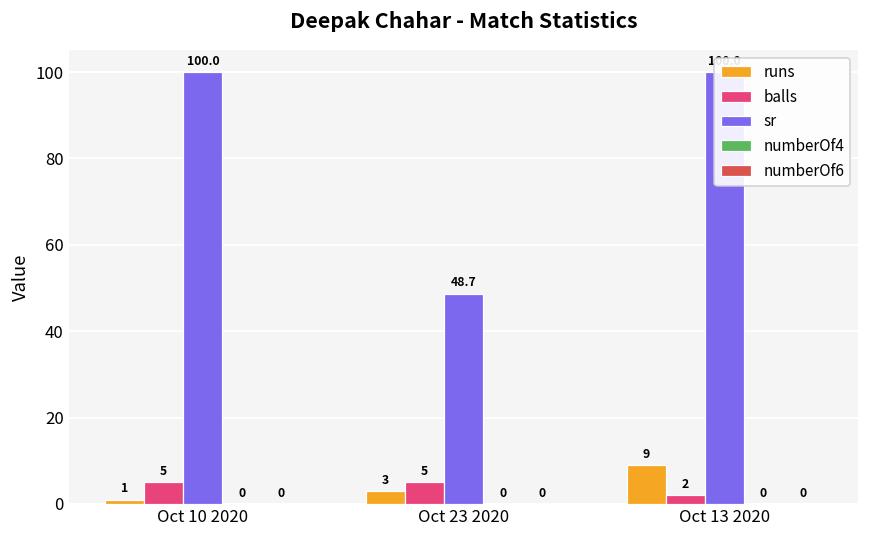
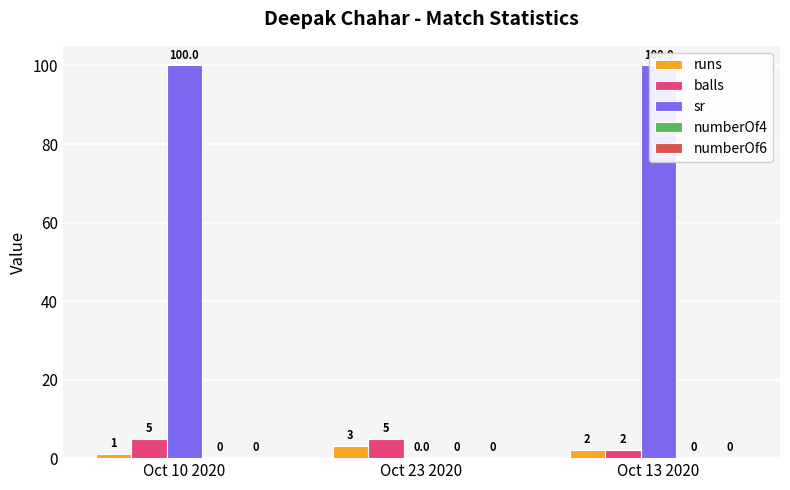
sr, Oct 23 2020: 48.7 -> 0.0
runs, Oct 13 2020: 9 -> 2
